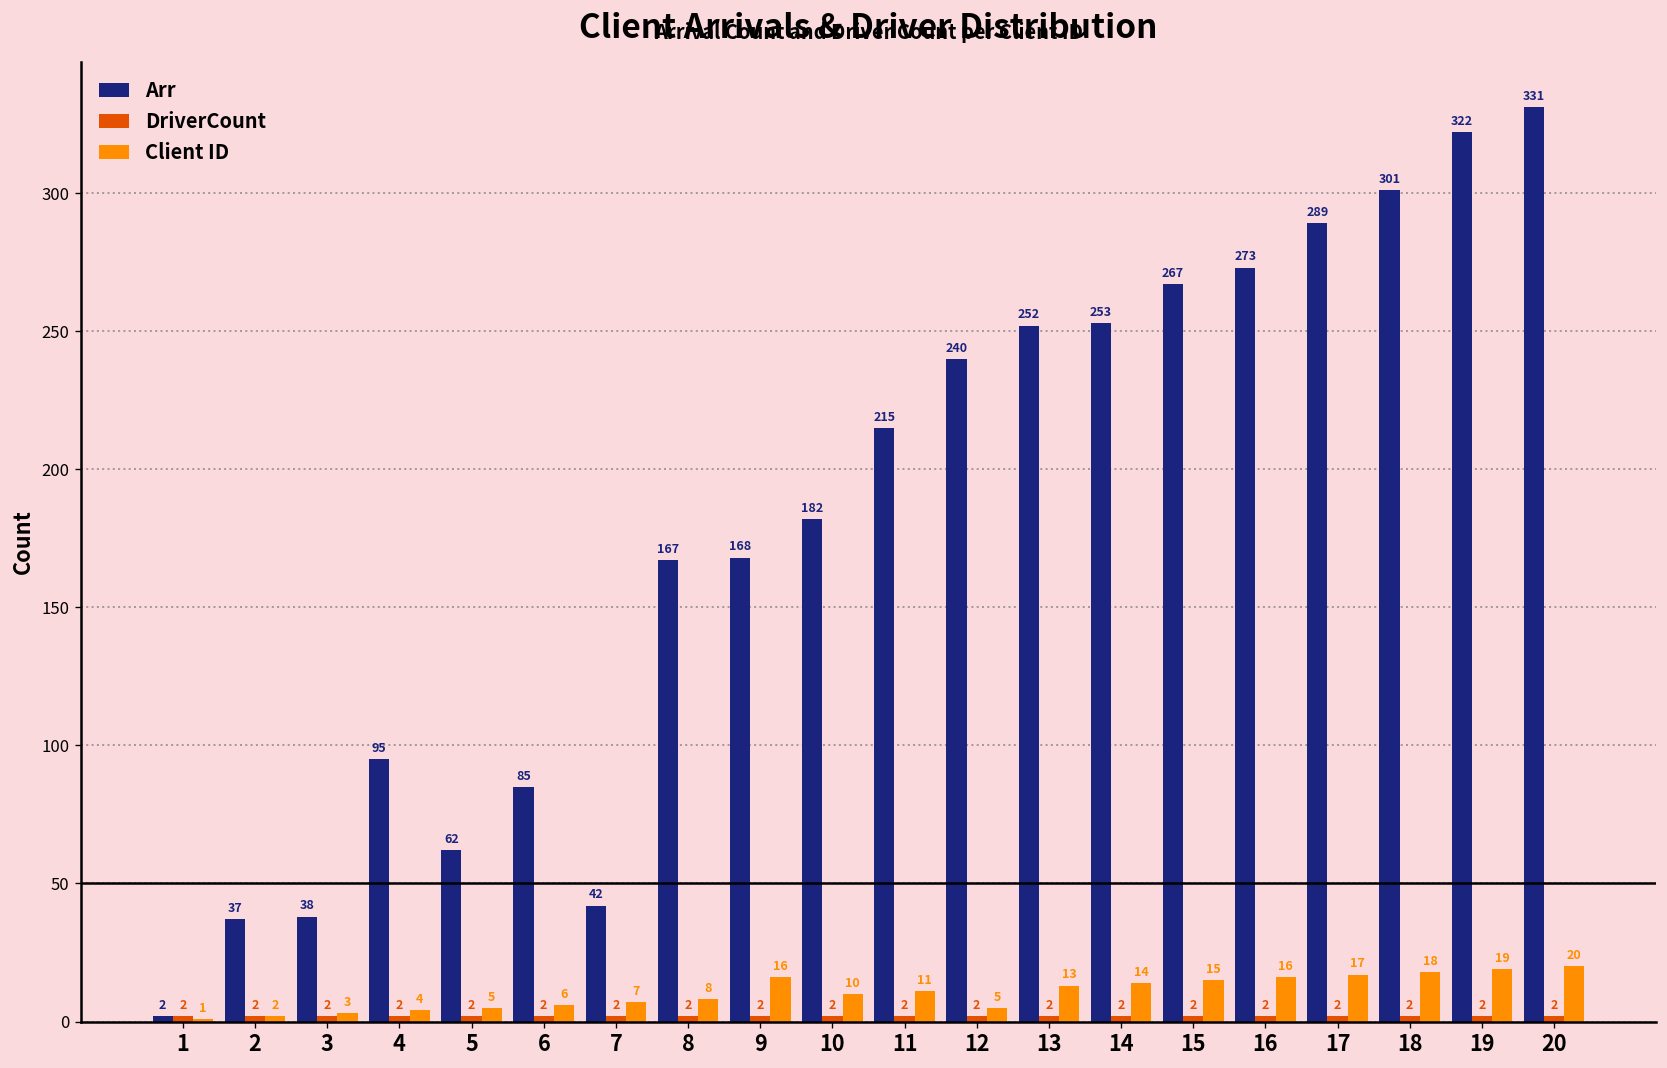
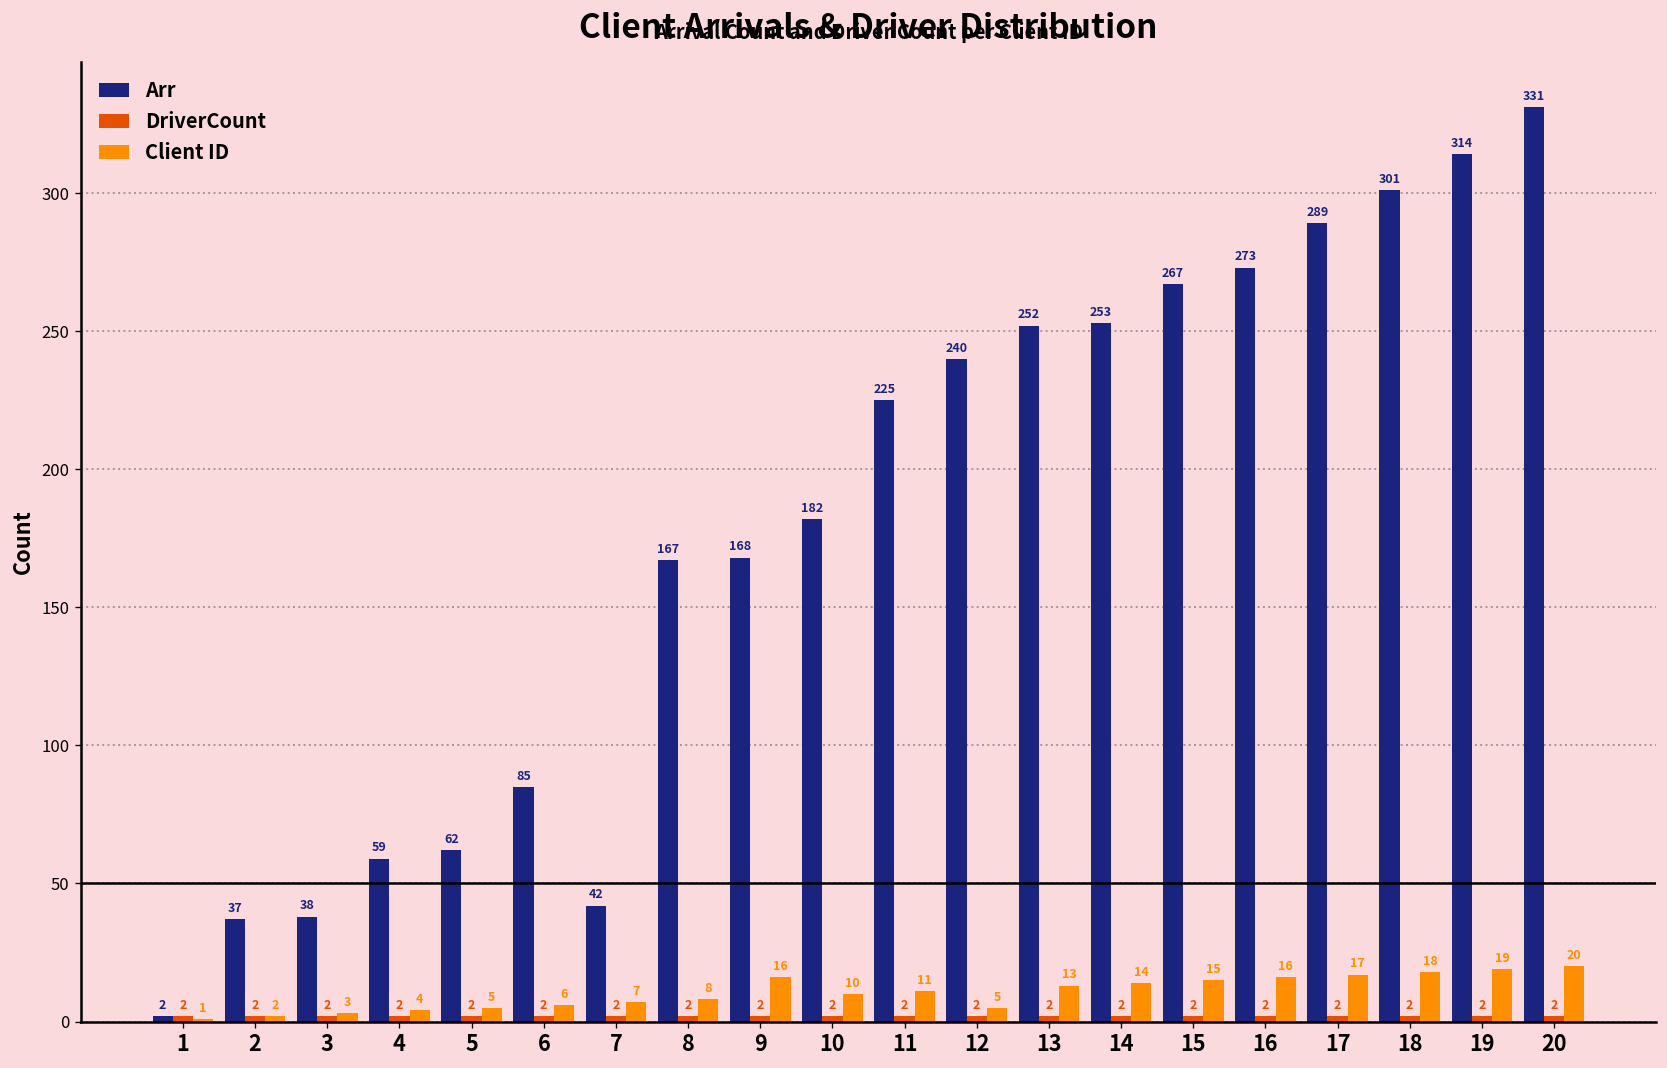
Arr, 4: 95 -> 59
Arr, 11: 215 -> 225
Arr, 19: 322 -> 314
